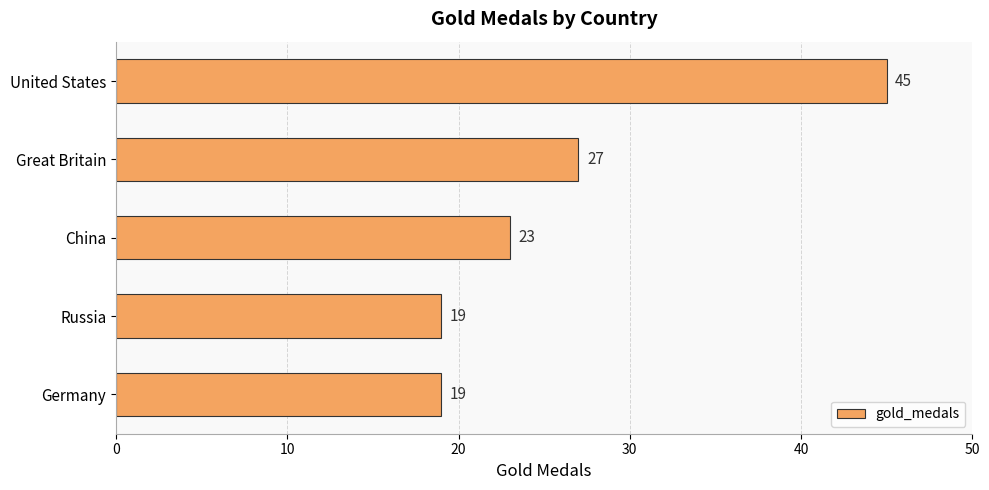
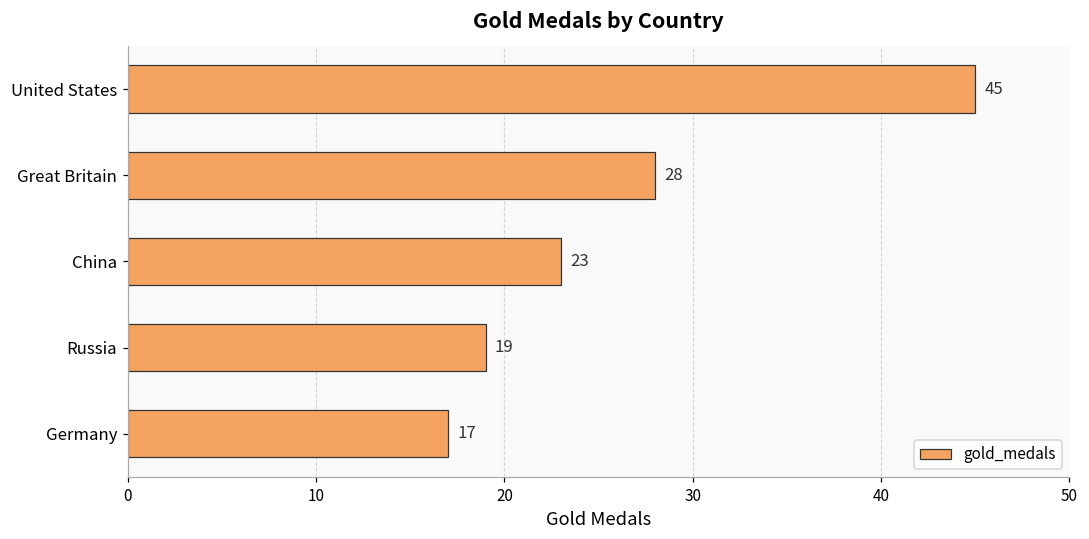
Great Britain: 27 -> 28
Germany: 19 -> 17
